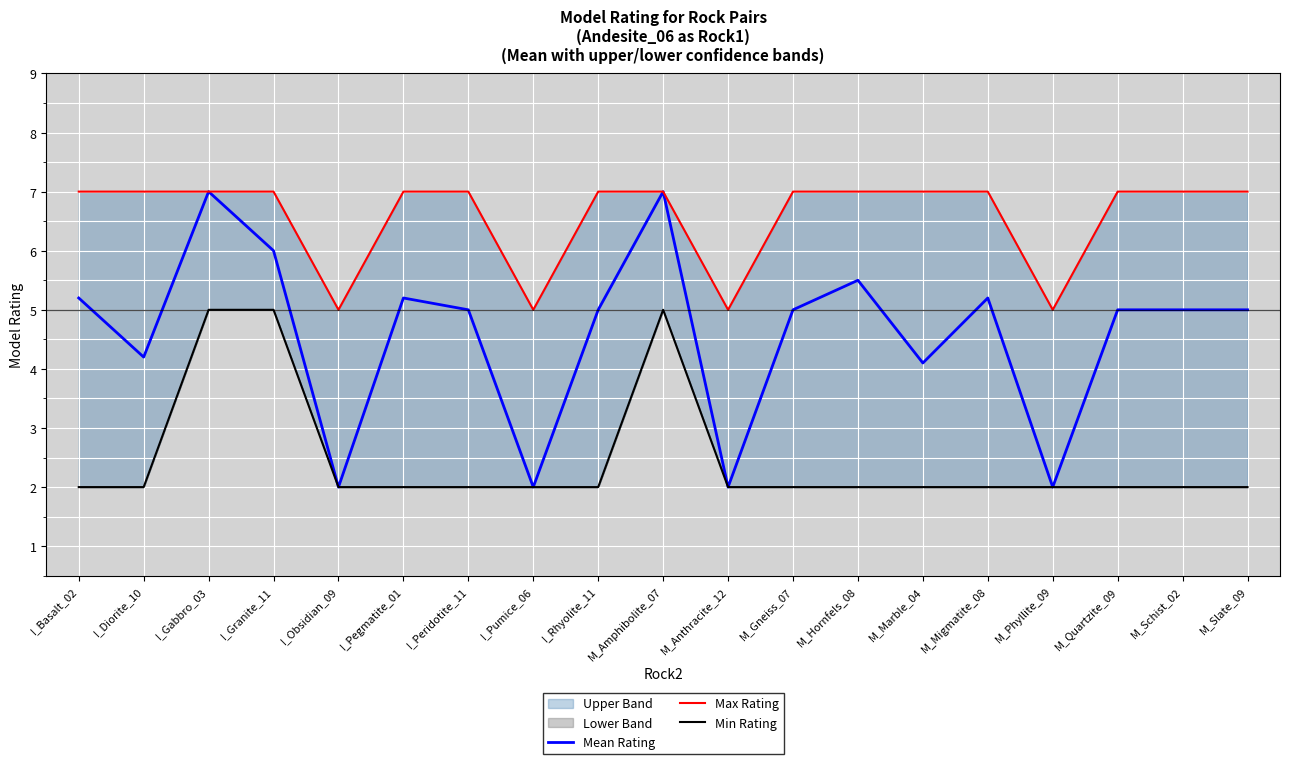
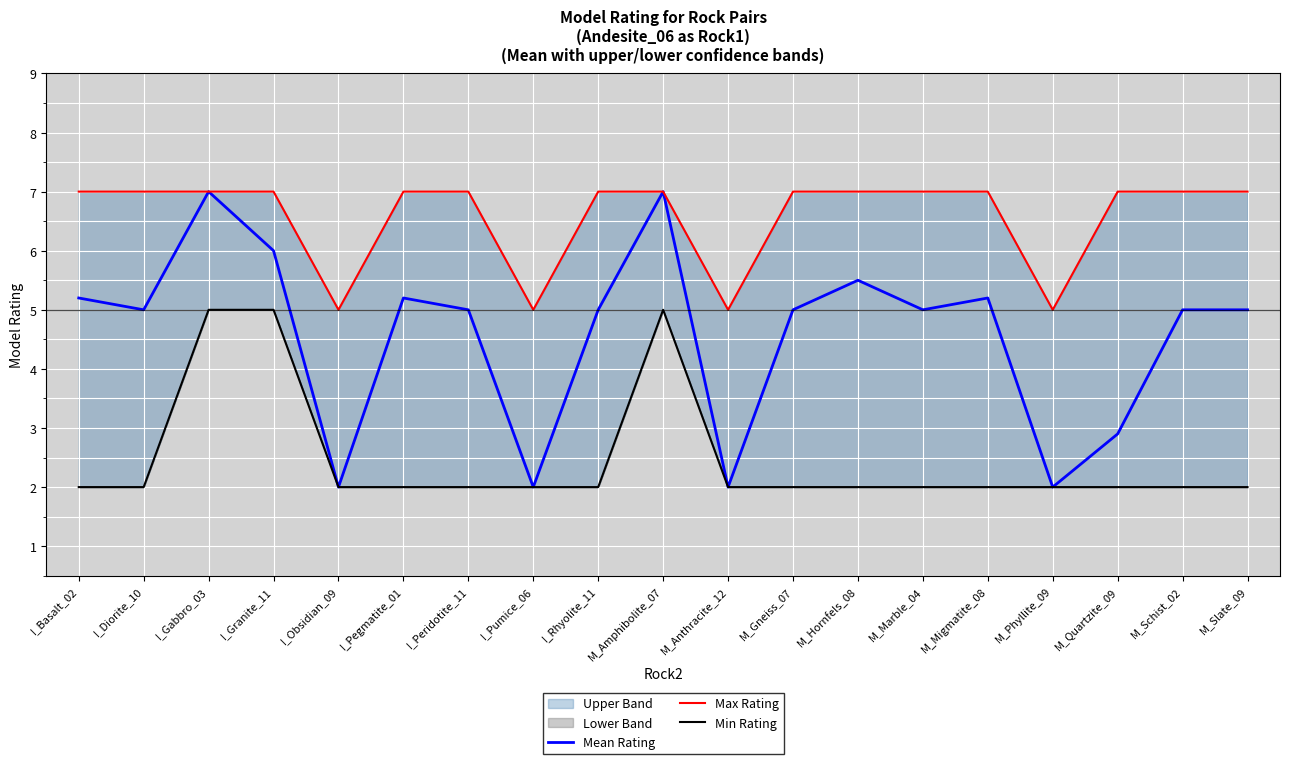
Mean Rating, I_Diorite_10: 4.2 -> 5.0
Mean Rating, M_Marble_04: 4.1 -> 5.0
Mean Rating, M_Quartzite_09: 5.0 -> 2.9
